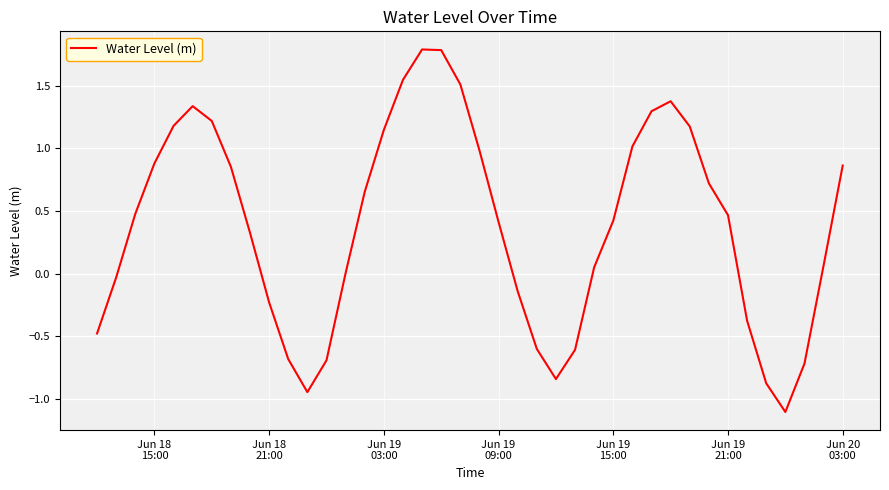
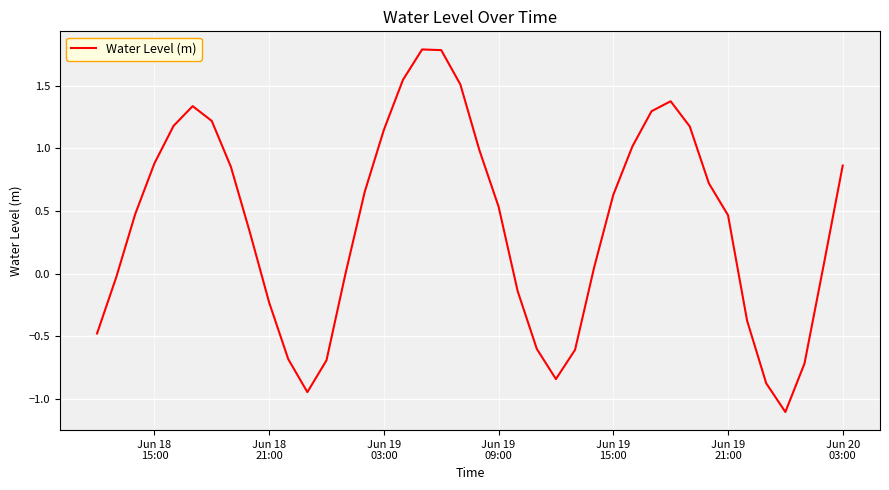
Jun 19 09:00: 0.41 -> 0.54
Jun 19 15:00: 0.42 -> 0.63
